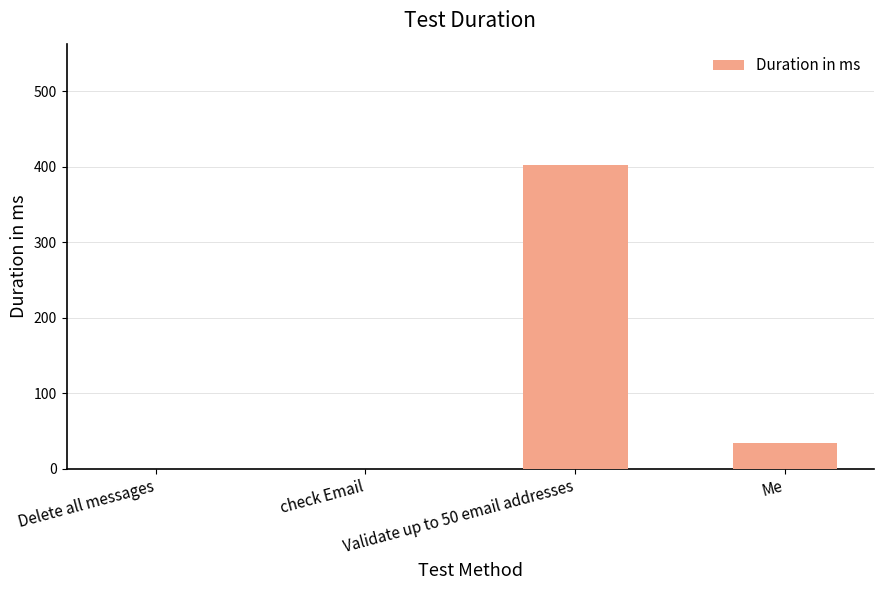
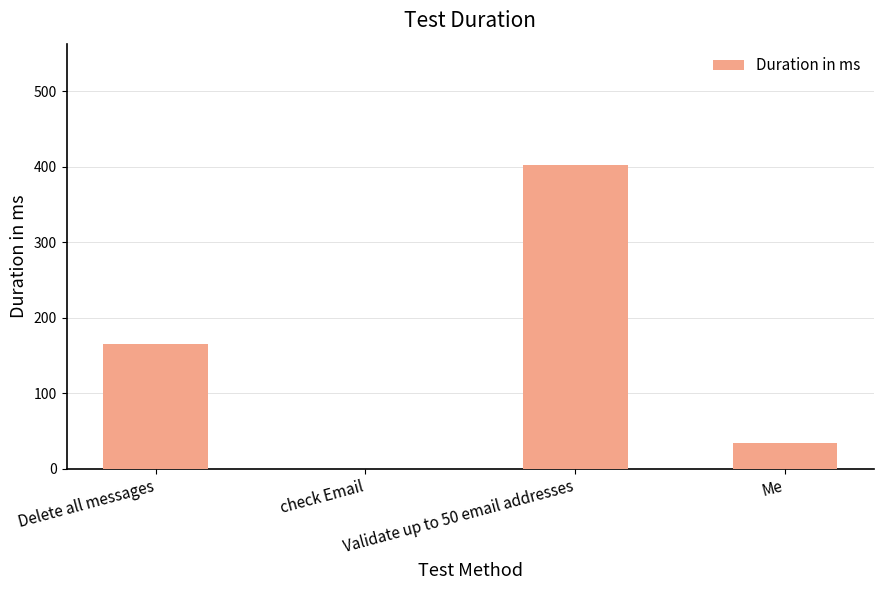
Delete all messages: 0 -> 170
